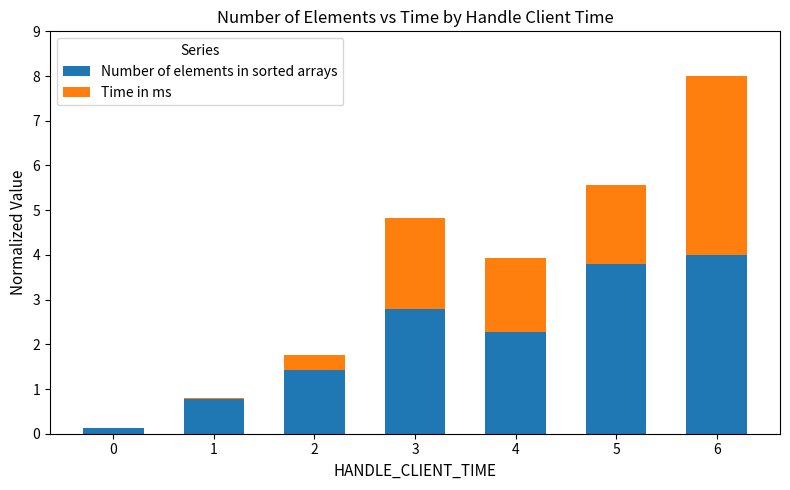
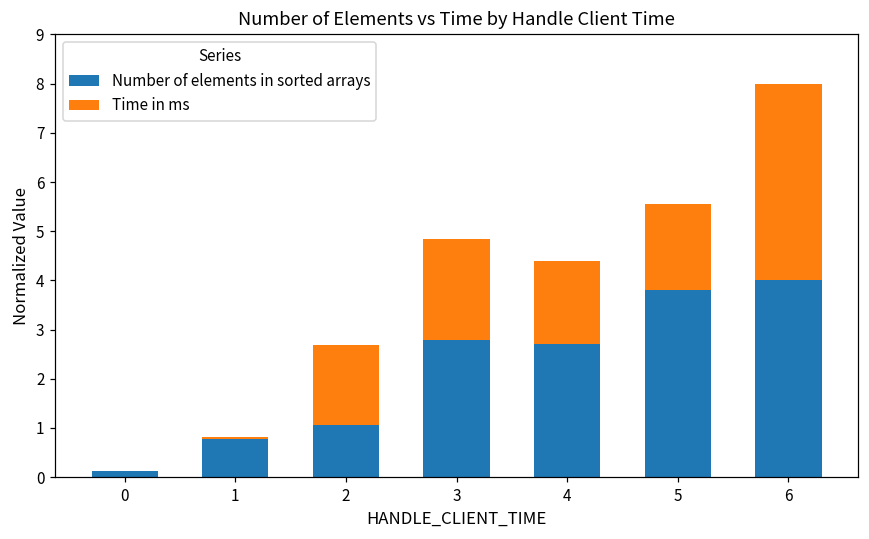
Number of elements in sorted arrays, 2: 1.4 -> 1.1
Time in ms, 2: 0.3 -> 1.6
Number of elements in sorted arrays, 4: 2.3 -> 2.7
